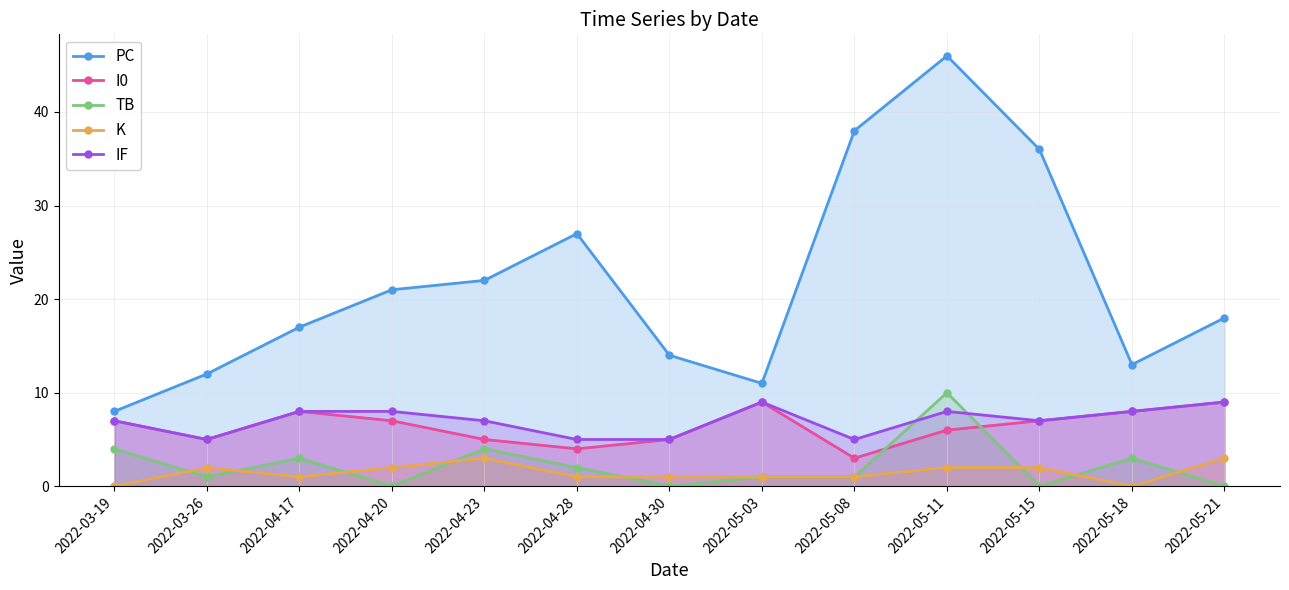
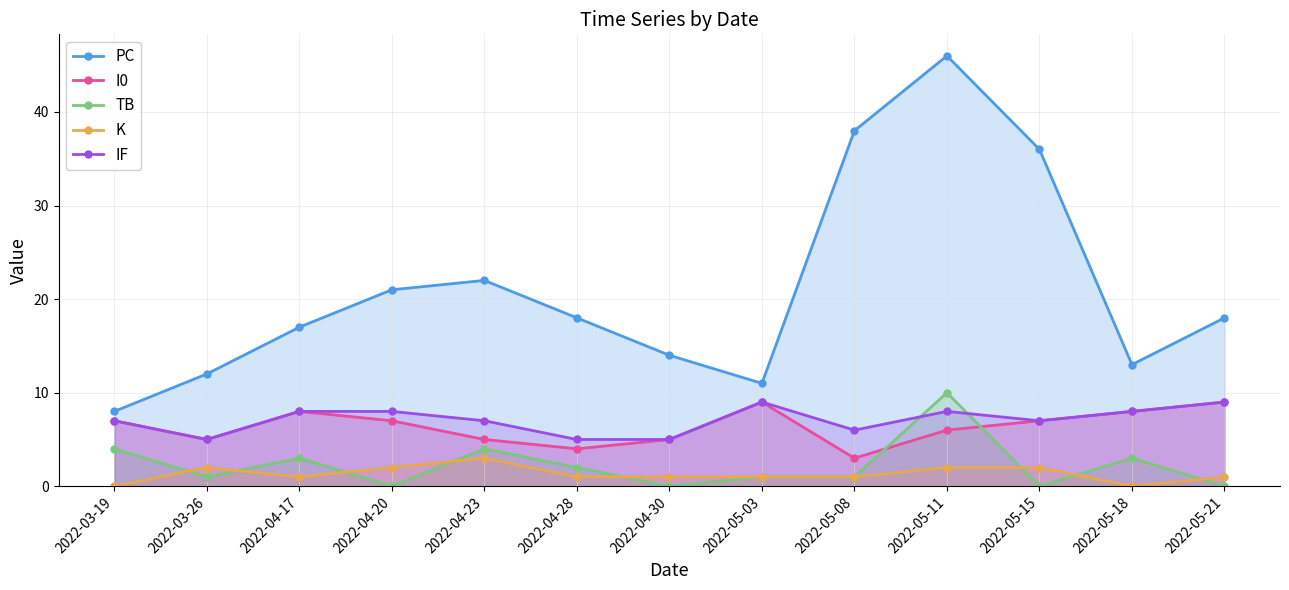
PC, 2022-04-28: 27 -> 18
IF, 2022-05-08: 5 -> 6
K, 2022-05-21: 3 -> 1
